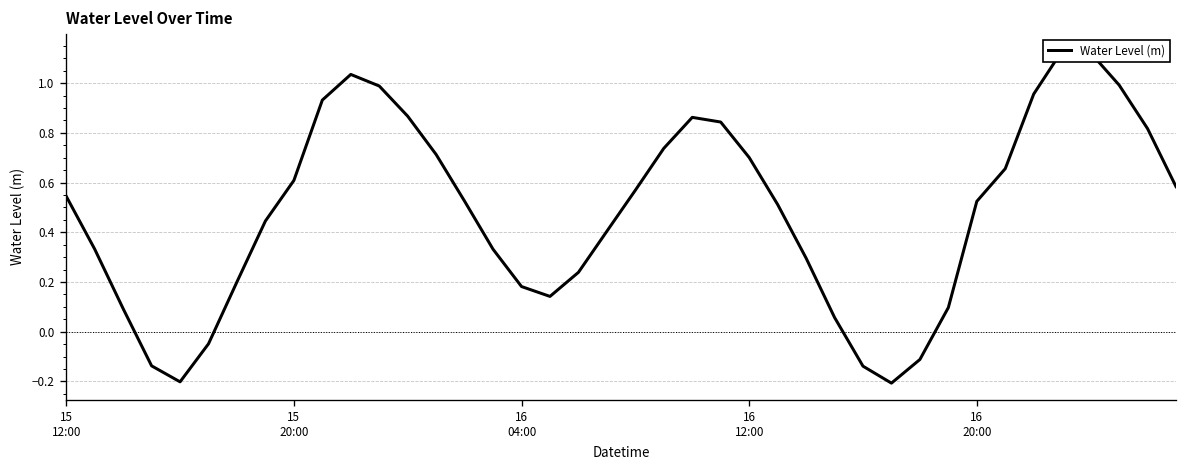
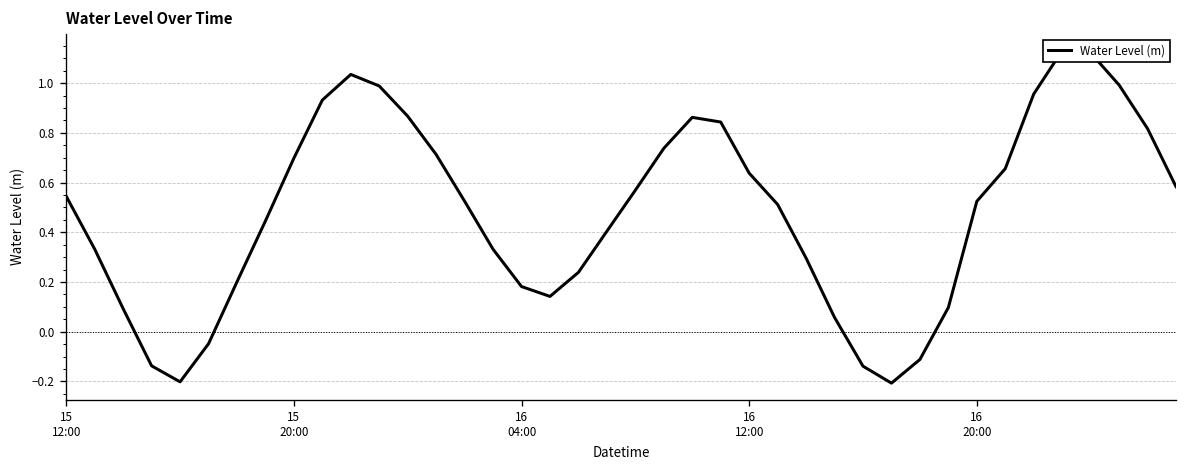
15 20:00: 0.61 -> 0.70
16 12:00: 0.70 -> 0.64
